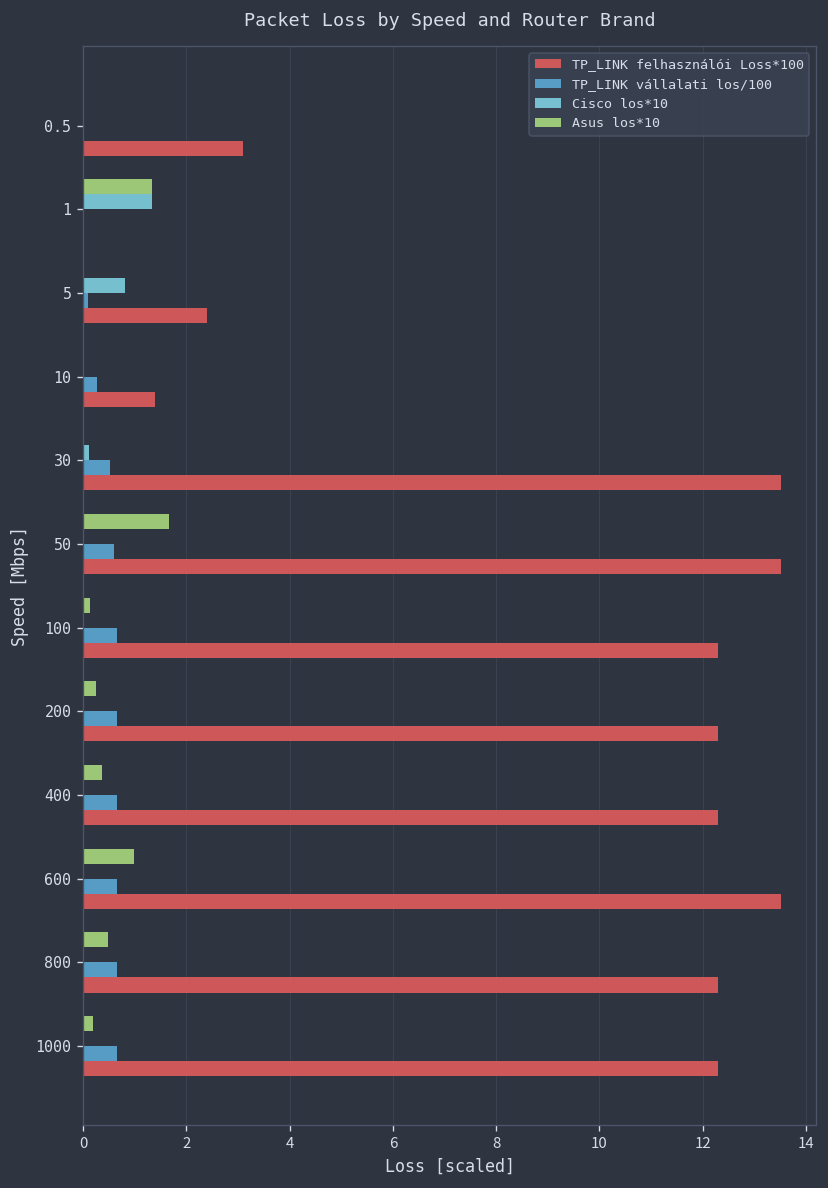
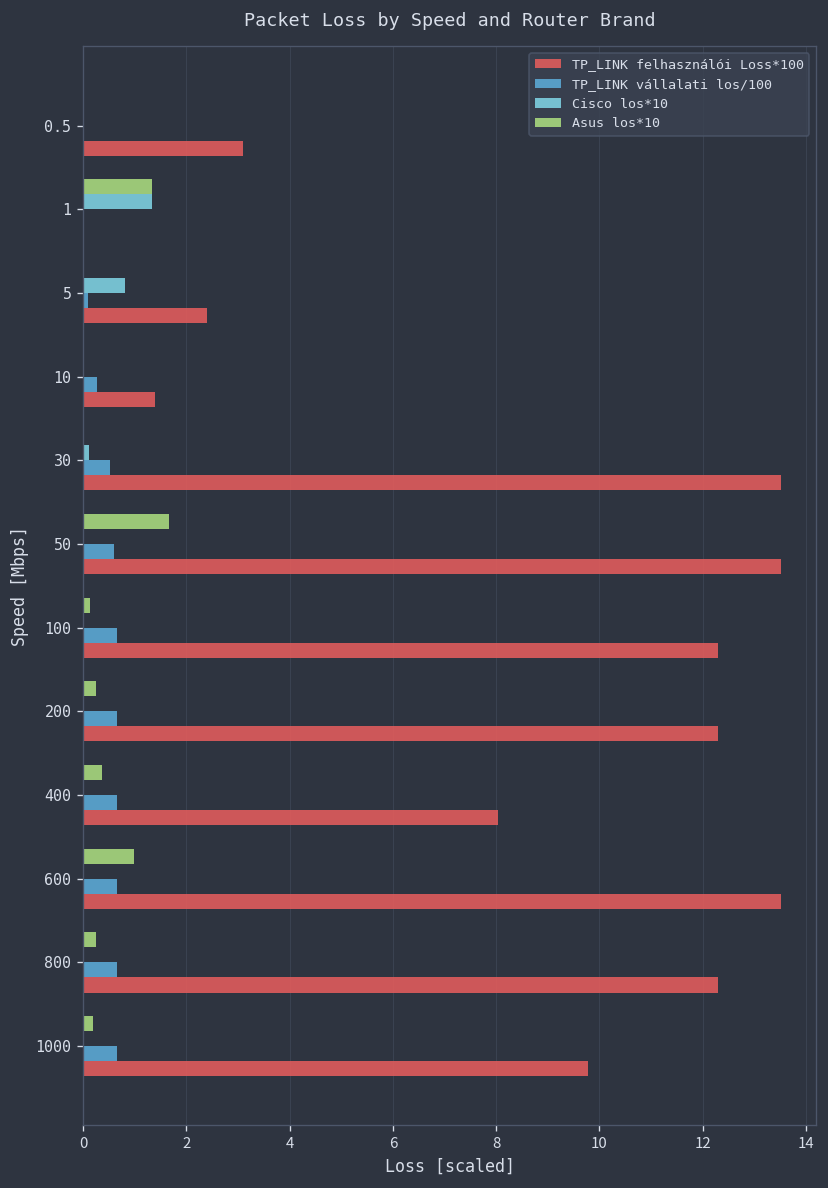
TP_LINK felhasználói Loss*100, 400: 12.3 -> 8.0
Asus los*10, 800: 0.5 -> 0.2
TP_LINK felhasználói Loss*100, 1000: 12.3 -> 9.8
